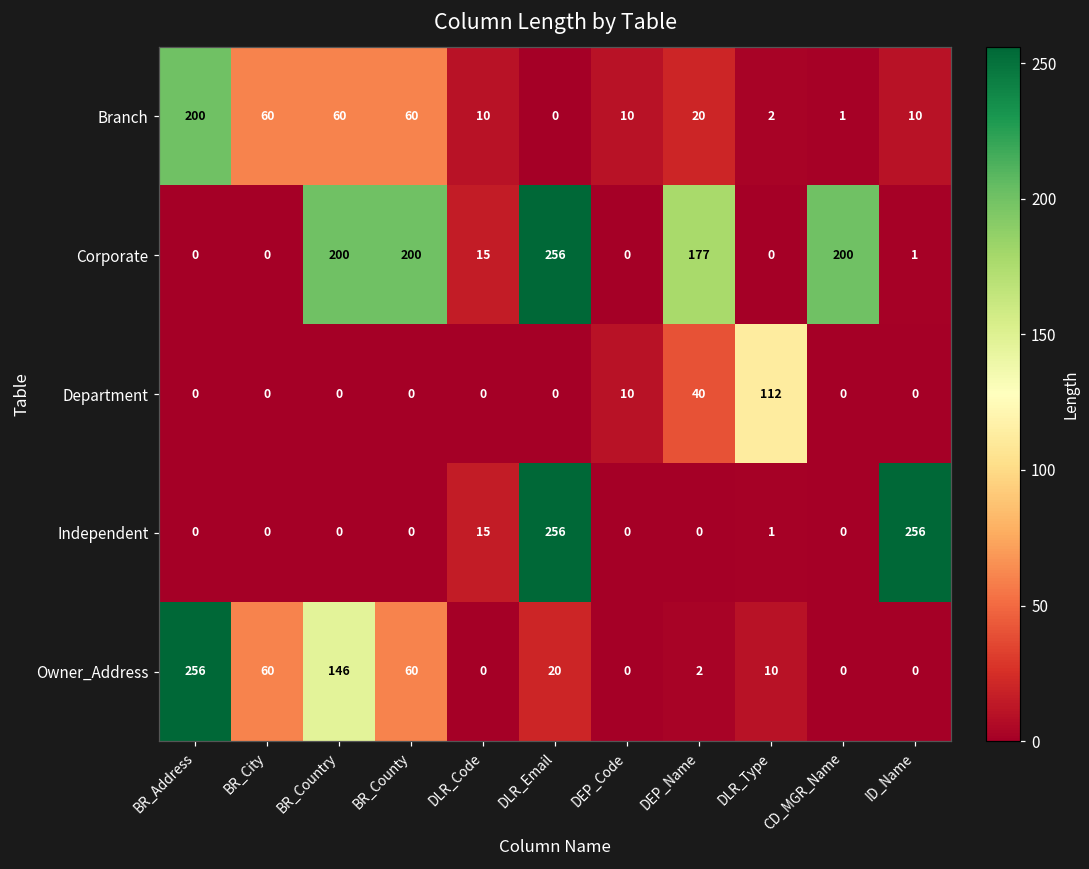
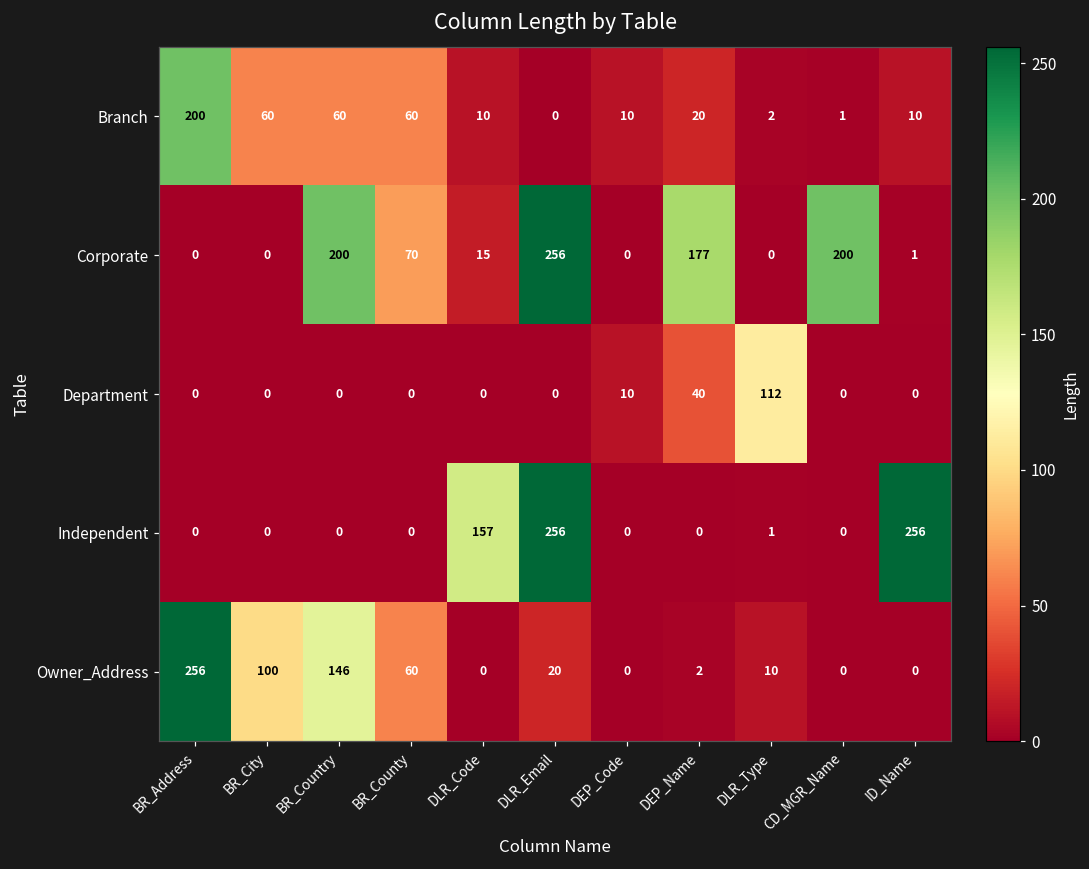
Corporate, BR_County: 200 -> 70
Independent, DLR_Code: 15 -> 157
Owner_Address, BR_City: 60 -> 100
